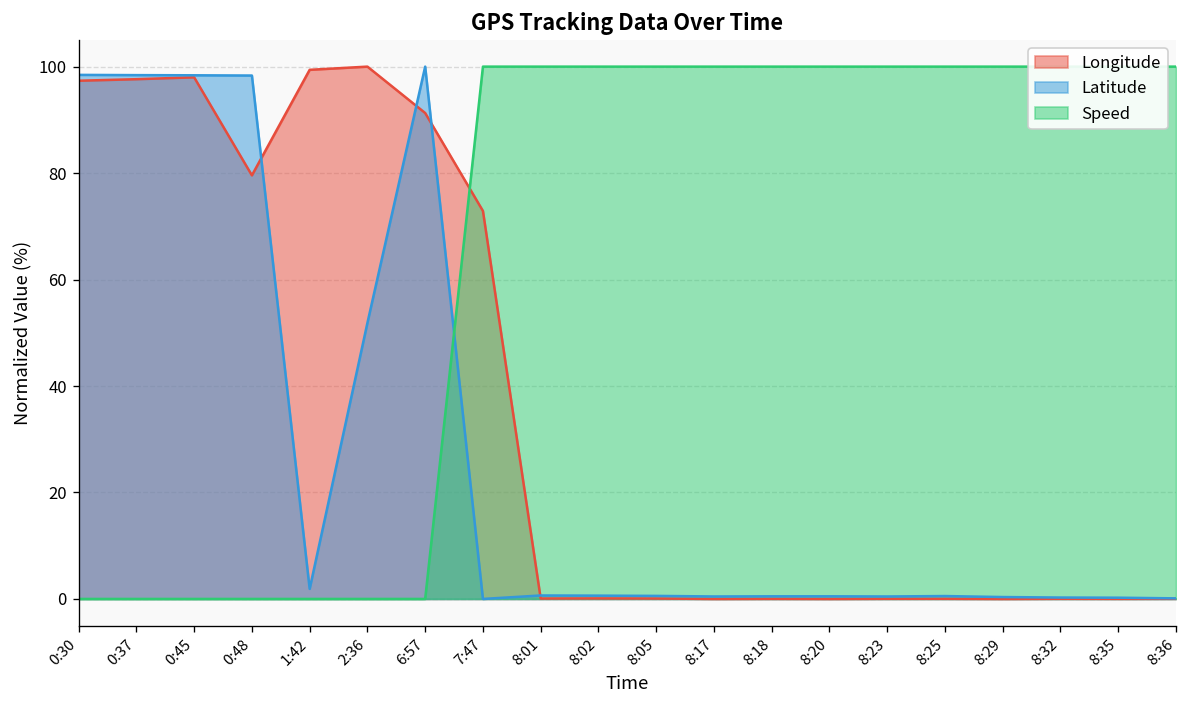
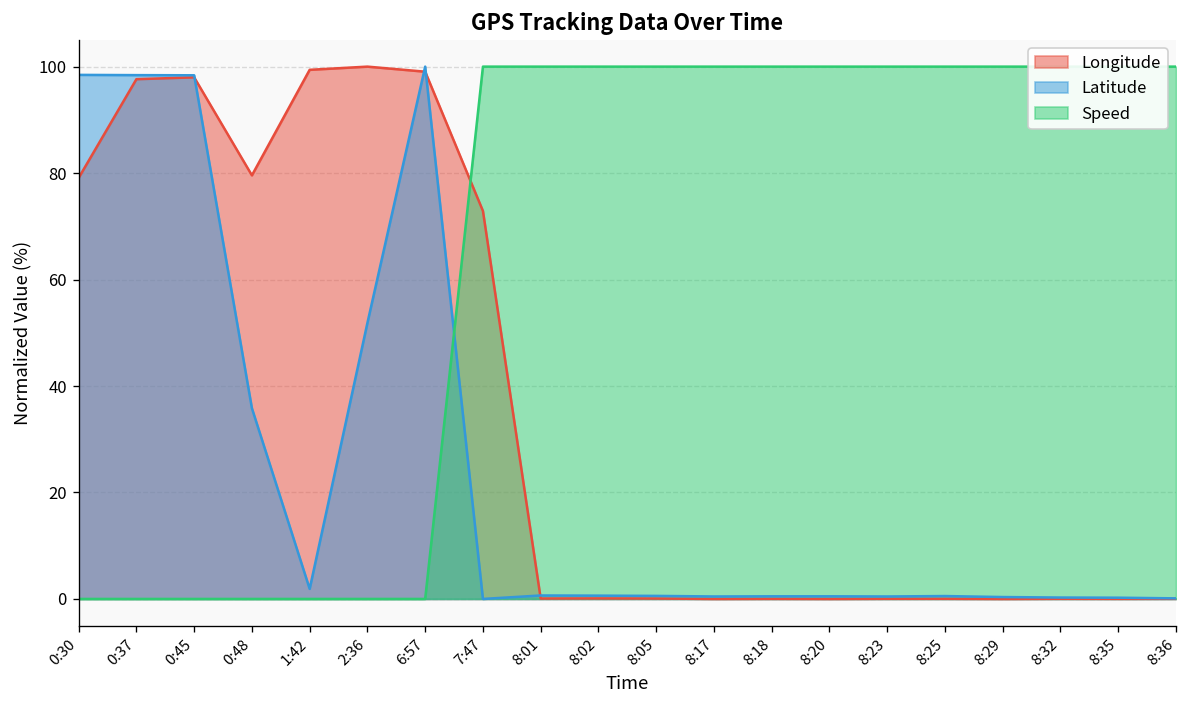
Longitude, 0:30: 97 -> 79
Latitude, 0:48: 98 -> 36
Longitude, 6:57: 91 -> 99
